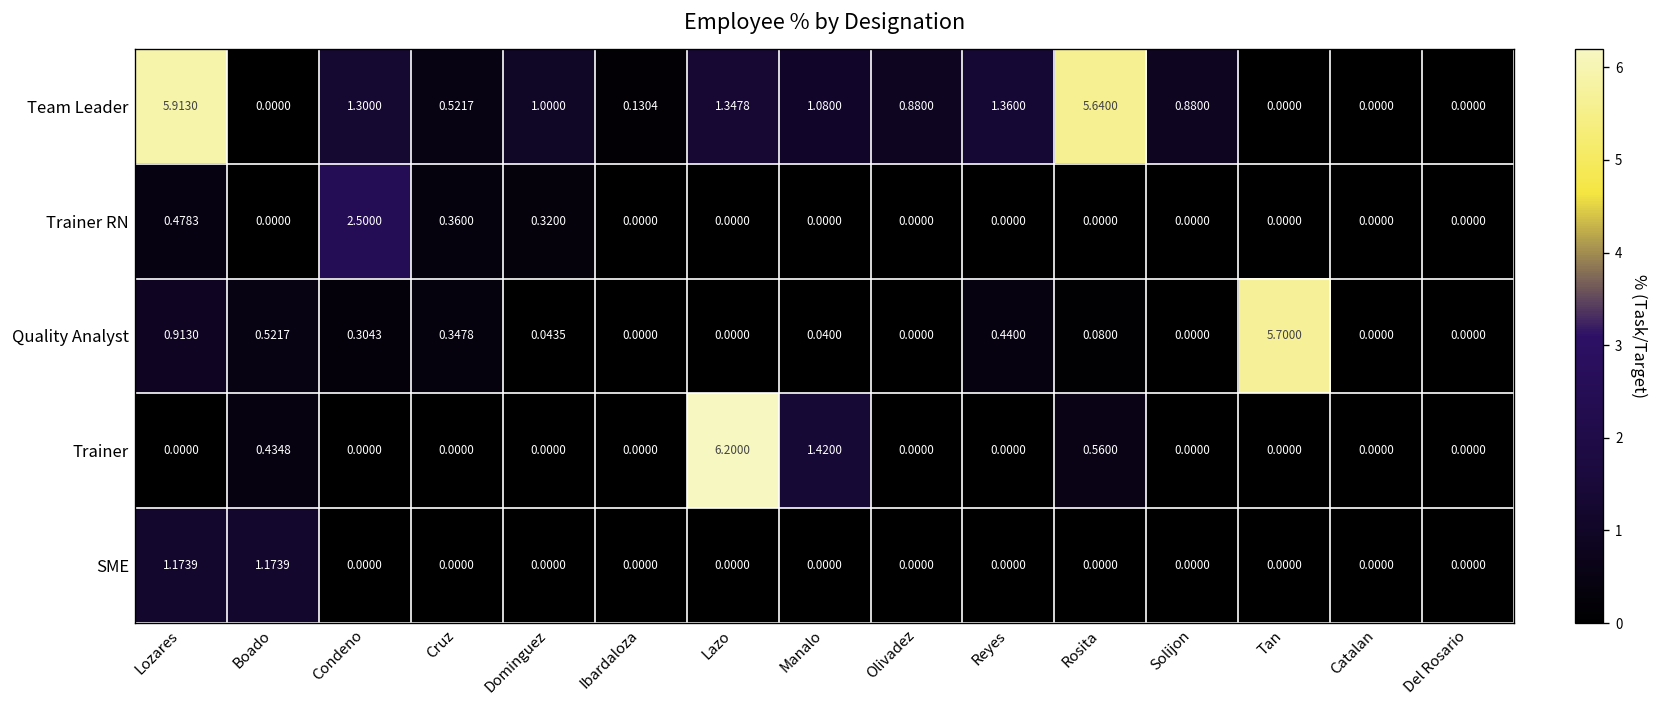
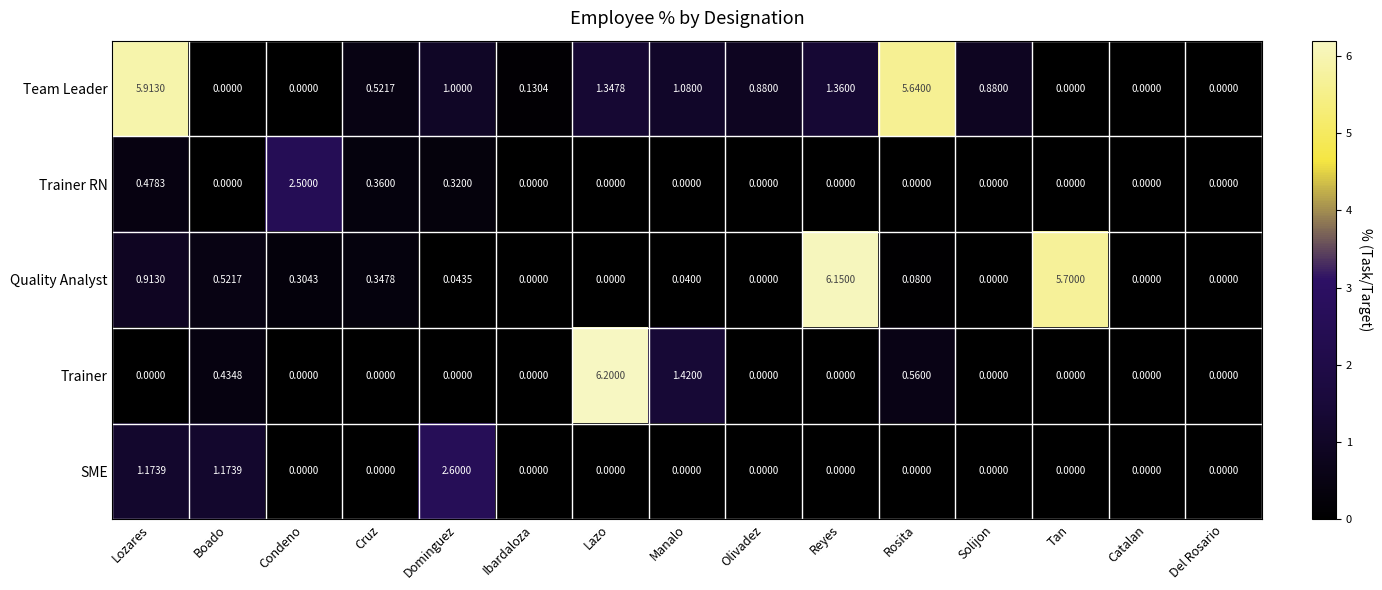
Team Leader, Condeno: 1.3000 -> 0.0000
Quality Analyst, Reyes: 0.4400 -> 6.1500
SME, Dominguez: 0.0000 -> 2.6000
